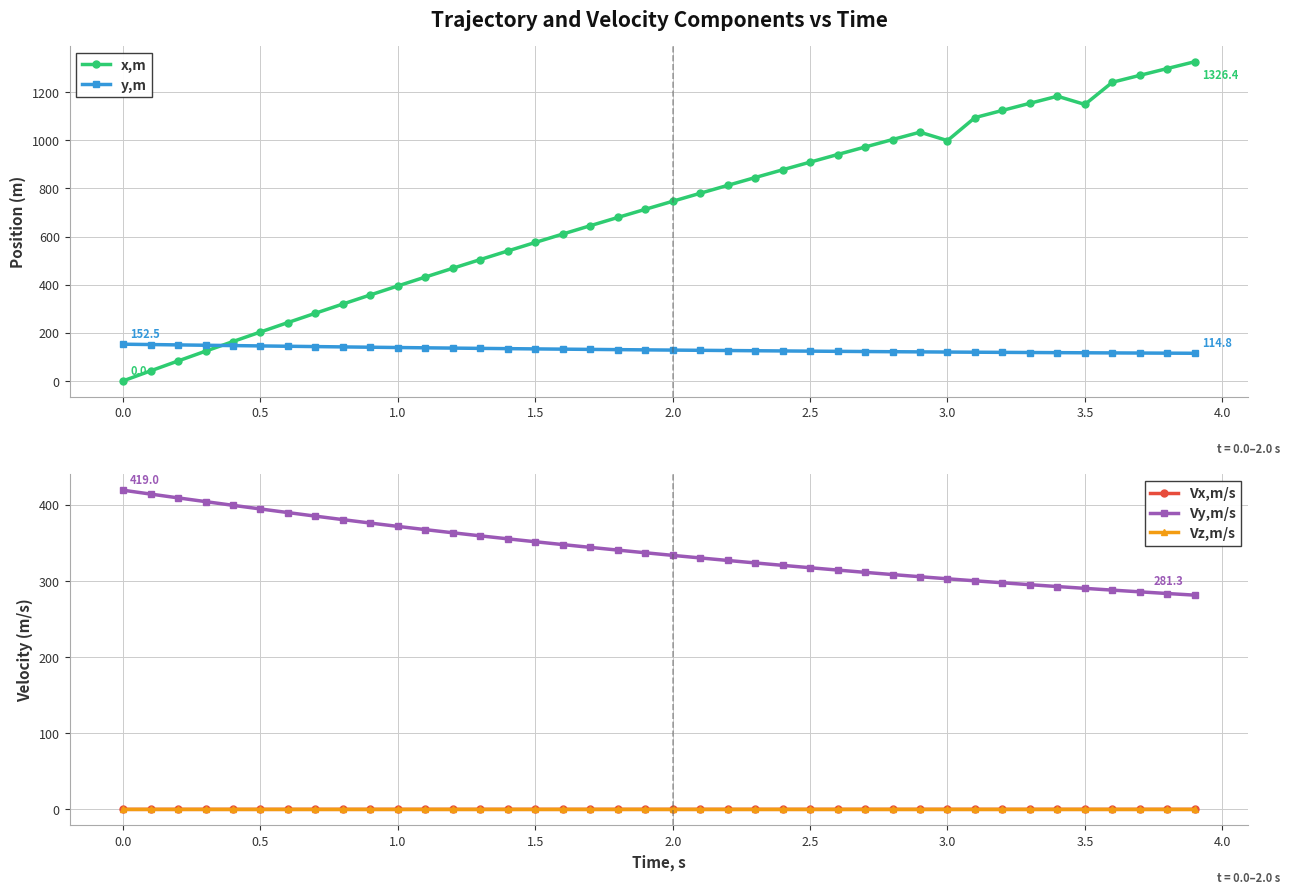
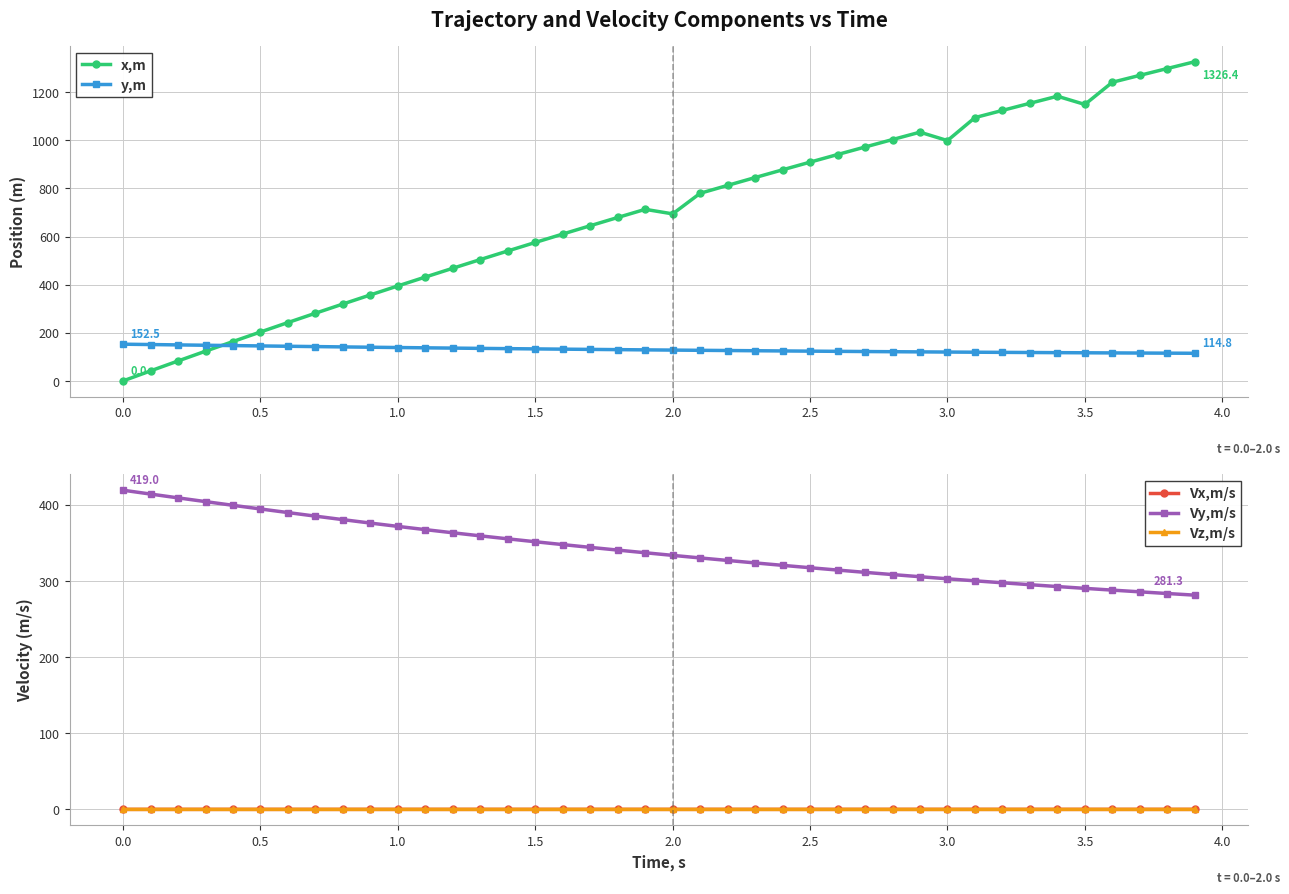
Trajectory and Velocity Components vs Time, x,m, 2.0: 750 -> 690
